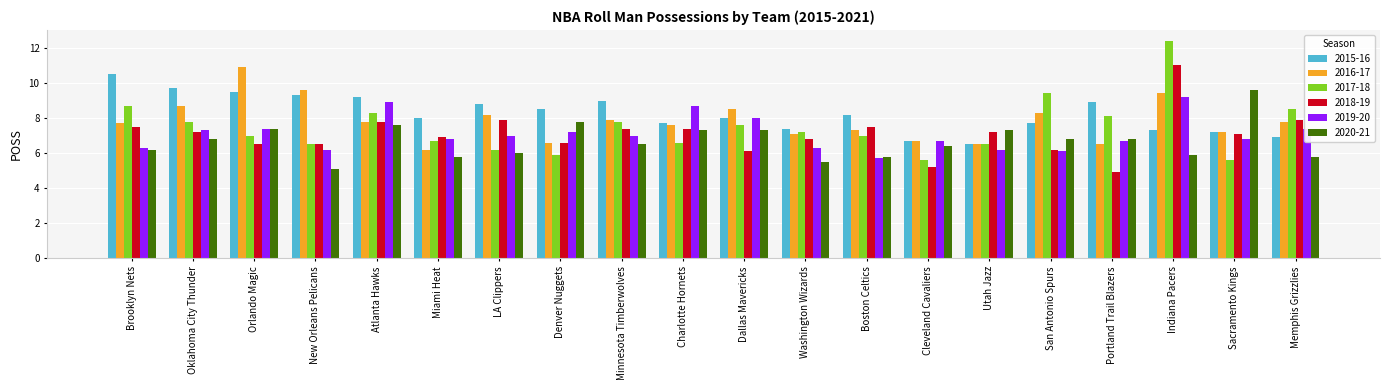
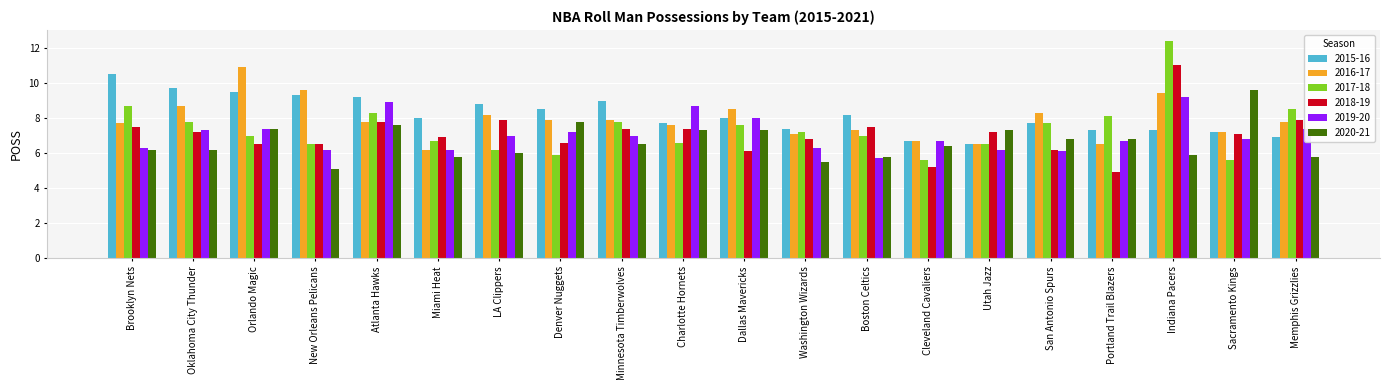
2020-21, Oklahoma City Thunder: 6.8 -> 6.2
2019-20, Miami Heat: 6.8 -> 6.2
2016-17, Denver Nuggets: 6.6 -> 7.9
2017-18, San Antonio Spurs: 9.4 -> 7.7
2015-16, Portland Trail Blazers: 8.9 -> 7.3
